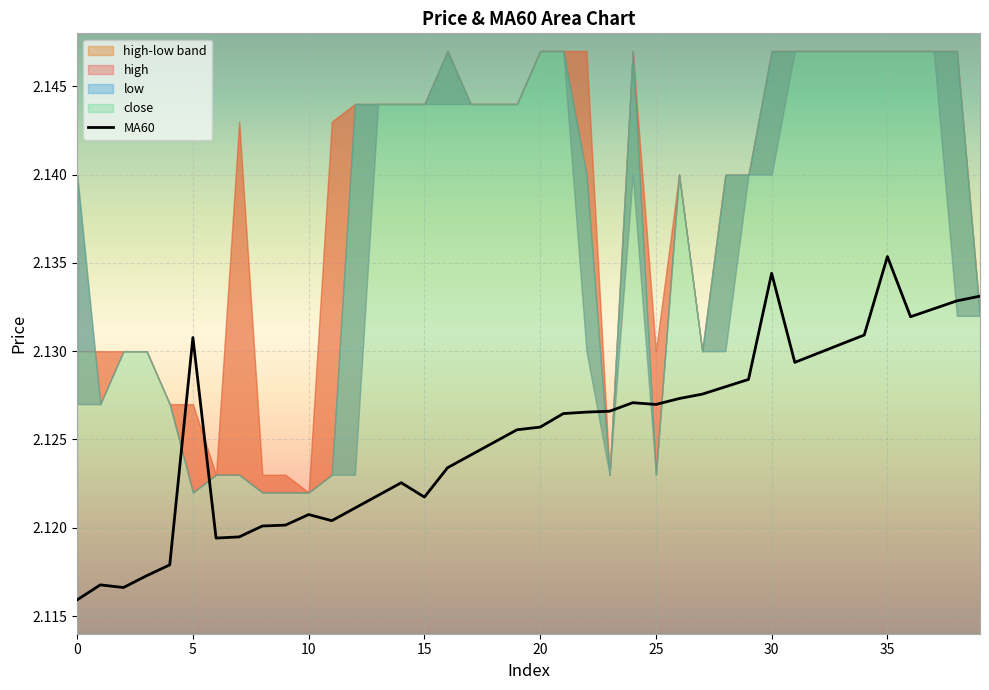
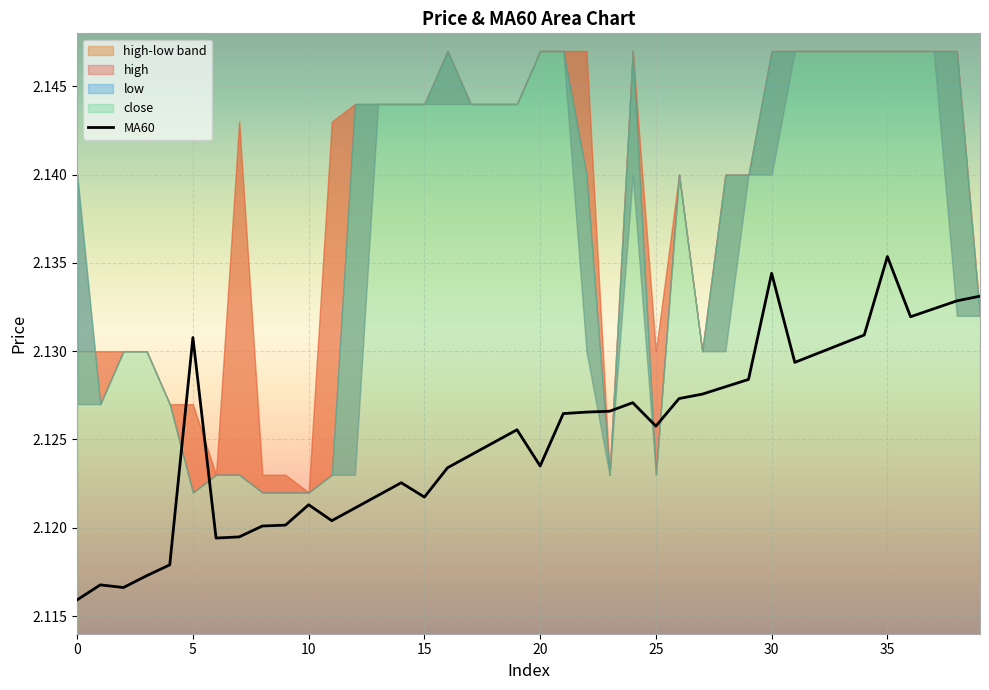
MA60, 10: 2.1208 -> 2.1213
MA60, 20: 2.1257 -> 2.1235
MA60, 25: 2.1270 -> 2.1258
